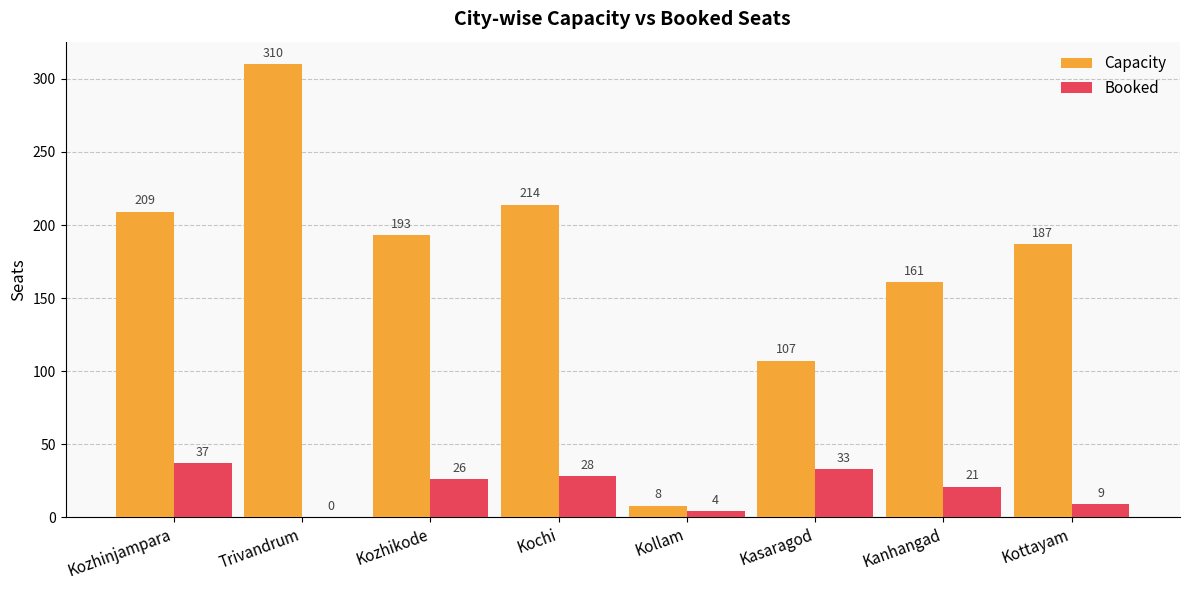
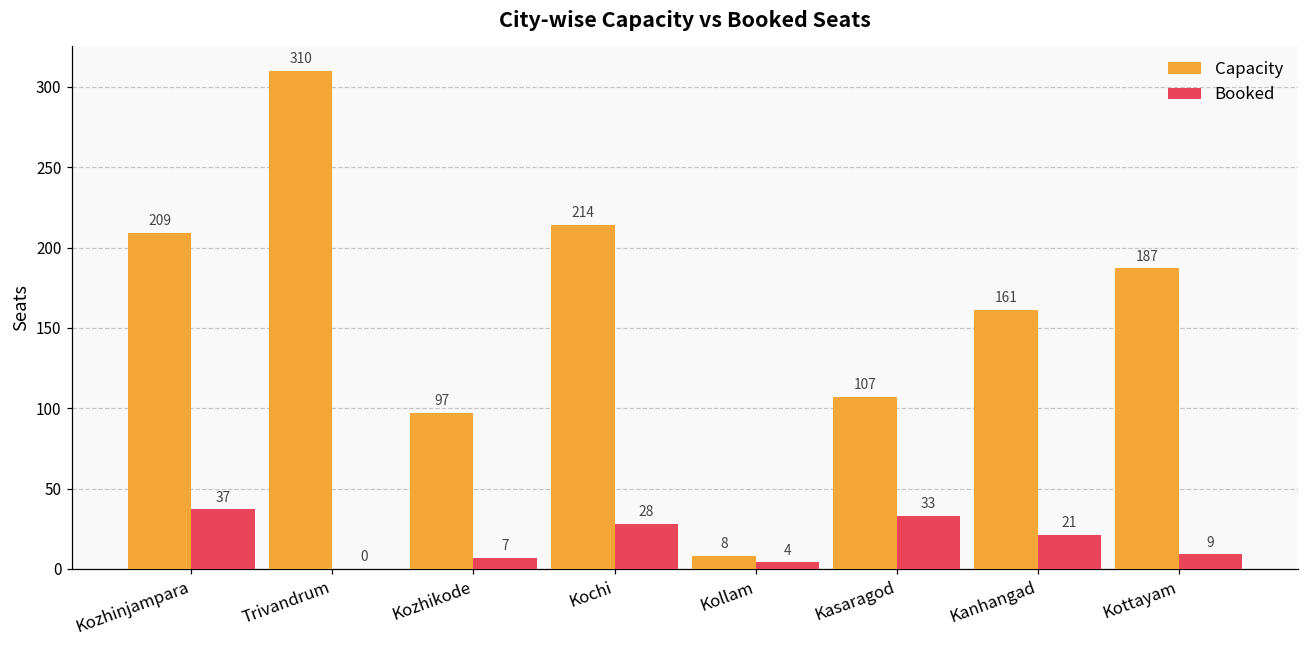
Capacity, Kozhikode: 193 -> 97
Booked, Kozhikode: 26 -> 7
